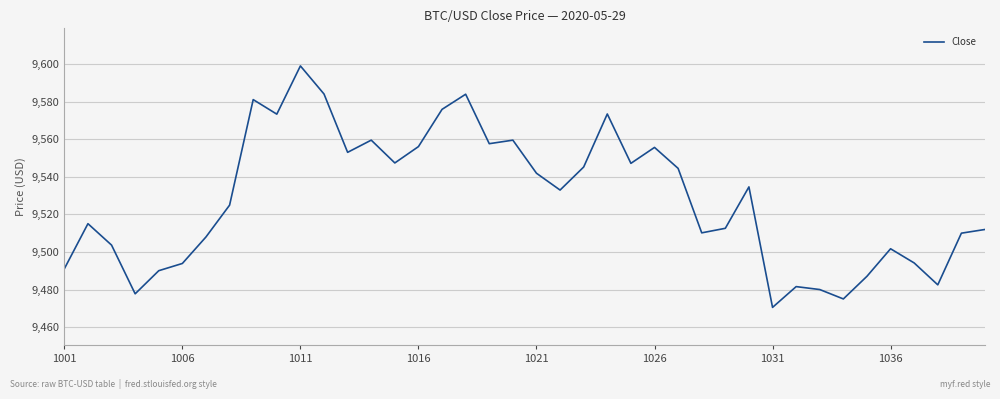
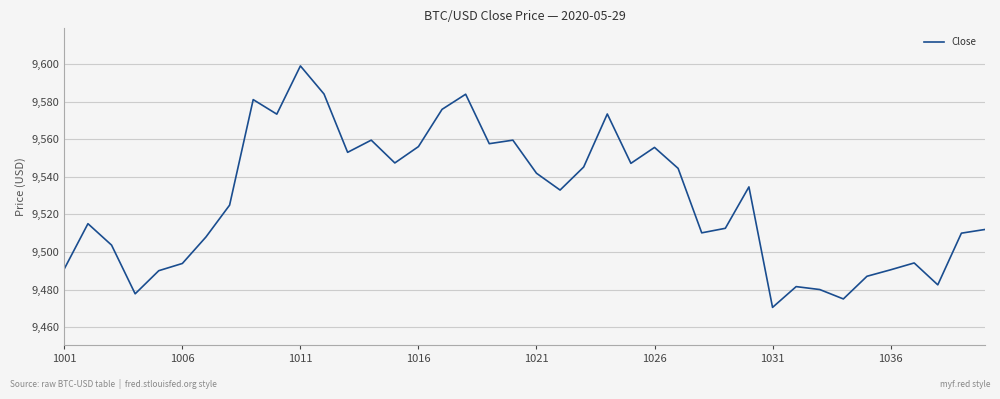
1036: 9,502 -> 9,491
